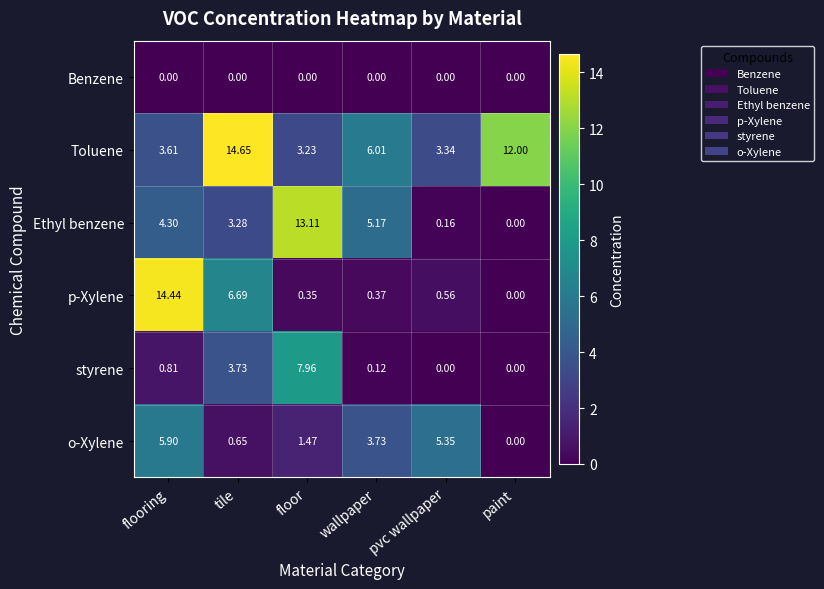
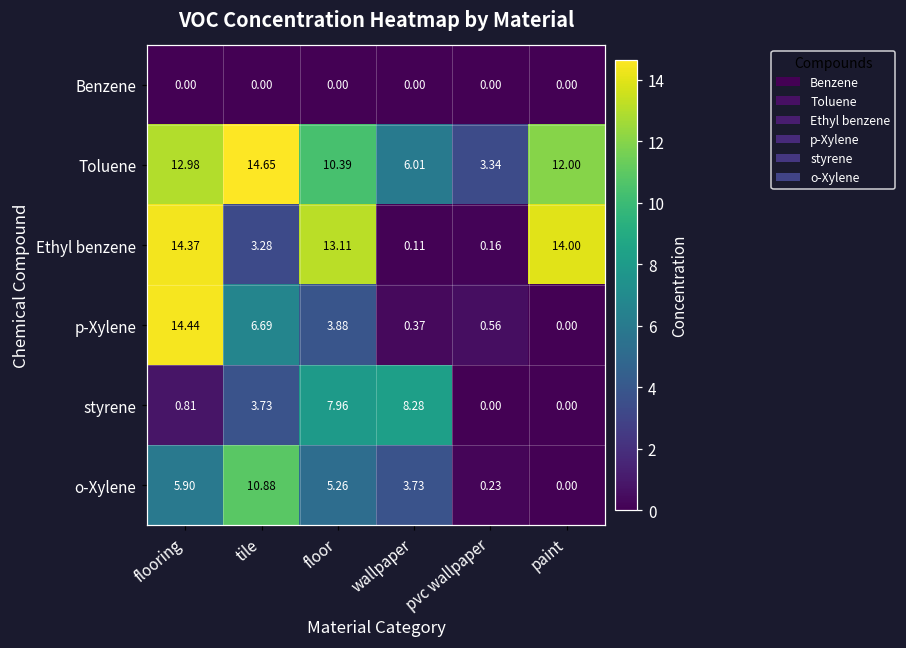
Toluene, flooring: 3.61 -> 12.98
Toluene, floor: 3.23 -> 10.39
Ethyl benzene, flooring: 4.30 -> 14.37
Ethyl benzene, wallpaper: 5.17 -> 0.11
Ethyl benzene, paint: 0.00 -> 14.00
p-Xylene, floor: 0.35 -> 3.88
styrene, wallpaper: 0.12 -> 8.28
o-Xylene, tile: 0.65 -> 10.88
o-Xylene, floor: 1.47 -> 5.26
o-Xylene, pvc wallpaper: 5.35 -> 0.23
